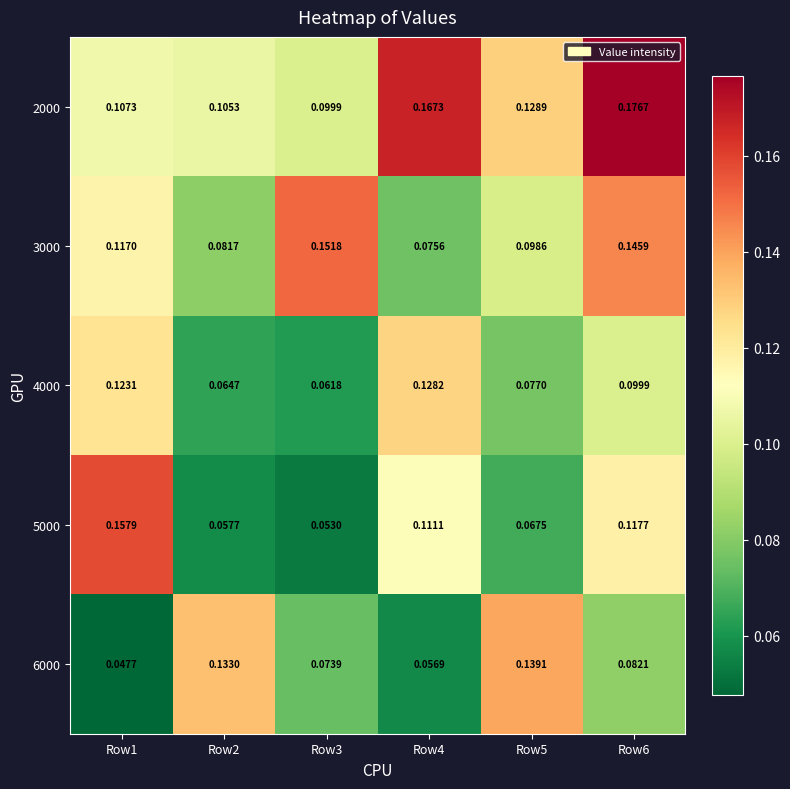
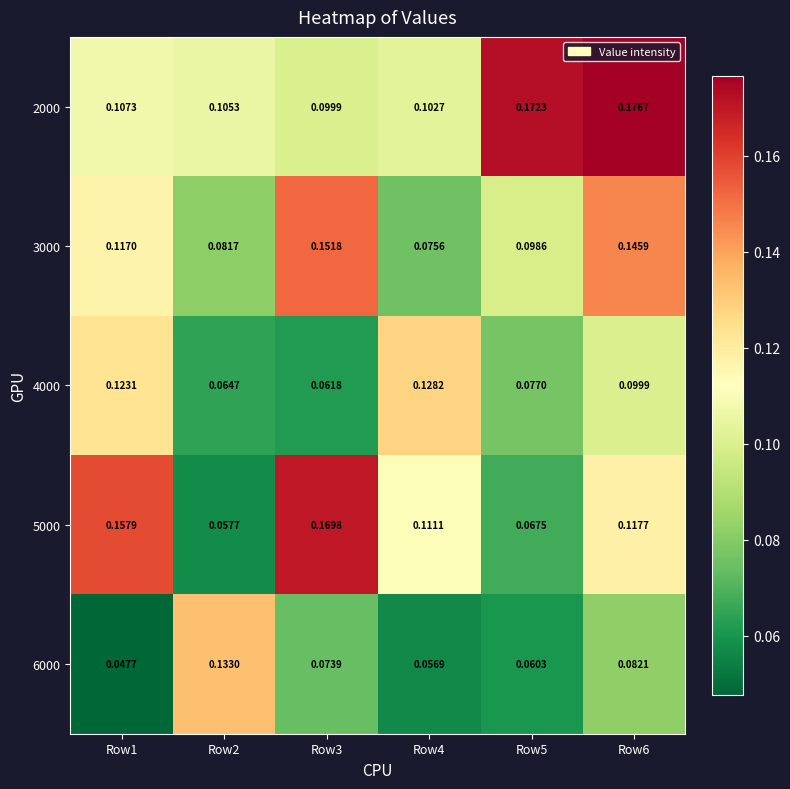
2000, Row4: 0.1673 -> 0.1027
2000, Row5: 0.1289 -> 0.1723
5000, Row3: 0.0530 -> 0.1698
6000, Row5: 0.1391 -> 0.0603
